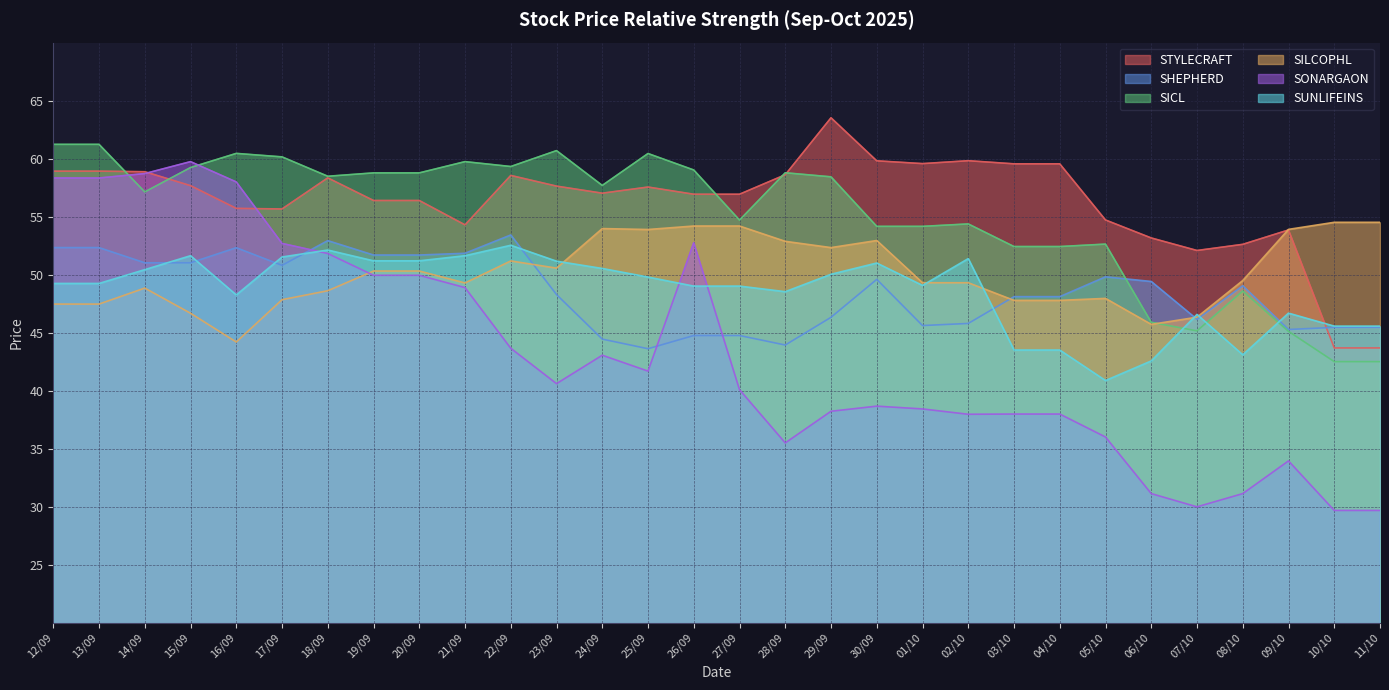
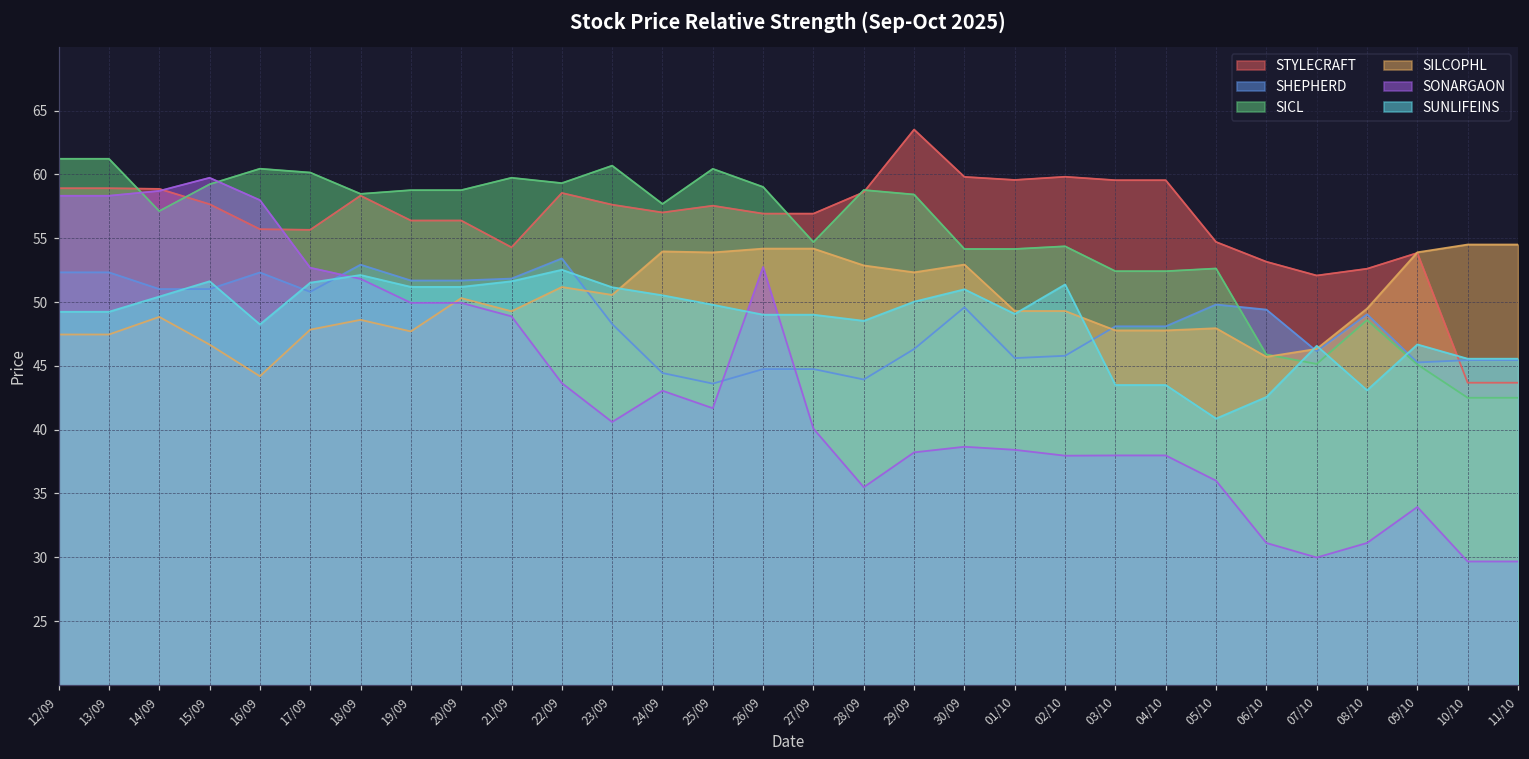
SILCOPHL, 19/09: 50.3 -> 47.7
